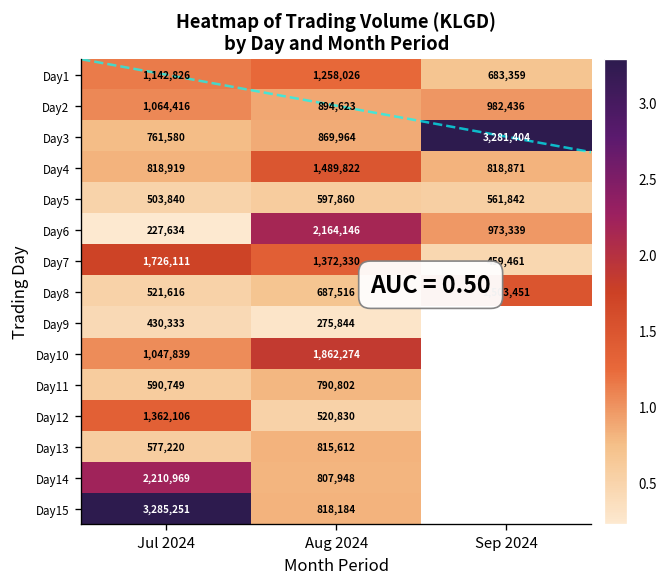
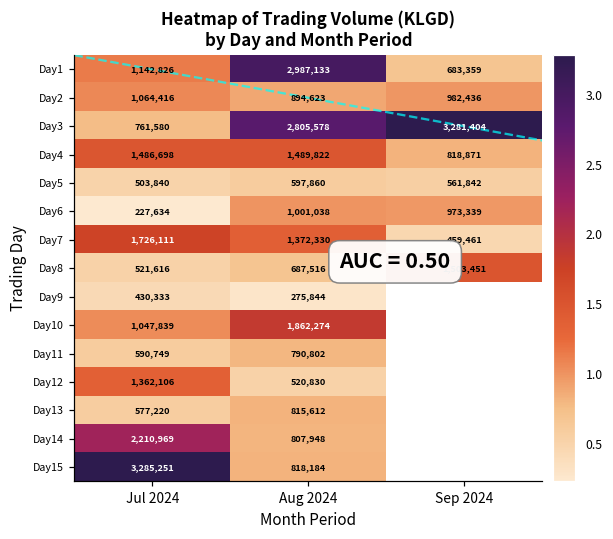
Day1, Aug 2024: 1,258,026 -> 2,987,133
Day3, Aug 2024: 869,964 -> 2,805,578
Day4, Jul 2024: 818,919 -> 1,486,698
Day6, Aug 2024: 2,164,146 -> 1,001,038
